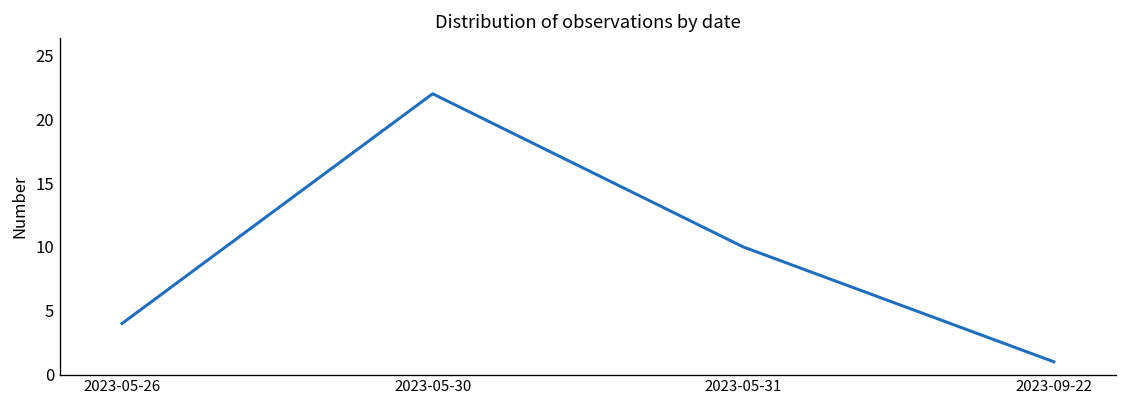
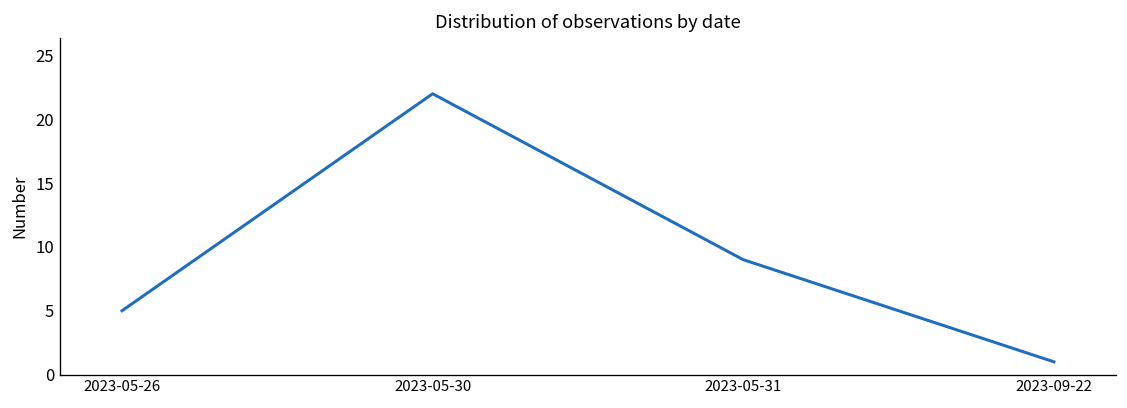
2023-05-26: 4 -> 5
2023-05-31: 10 -> 9
